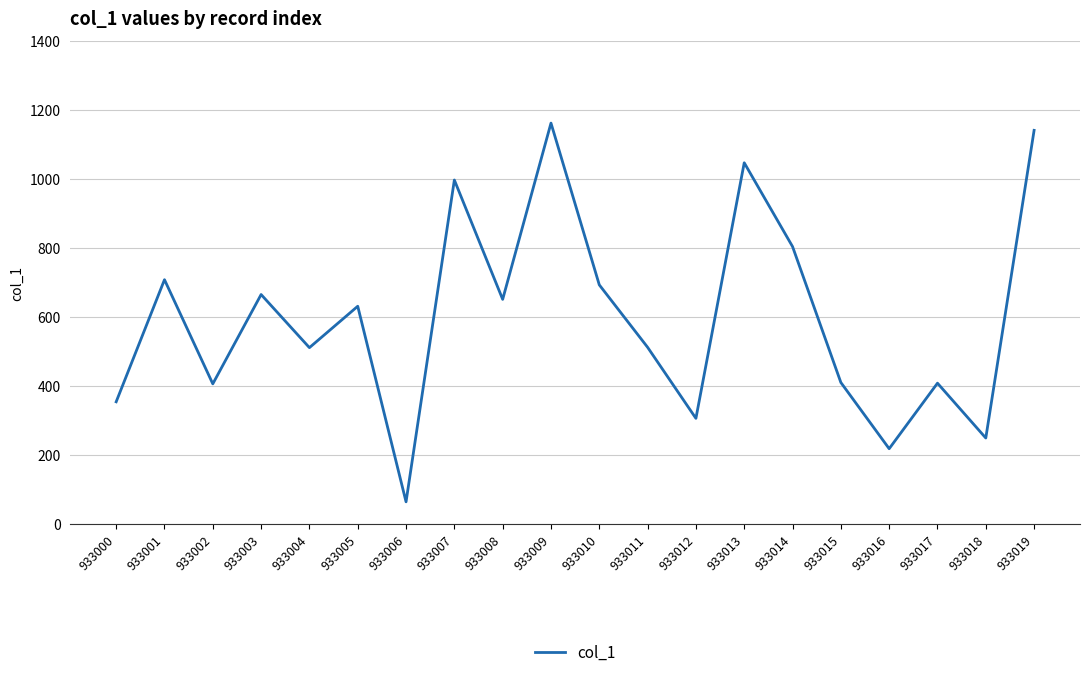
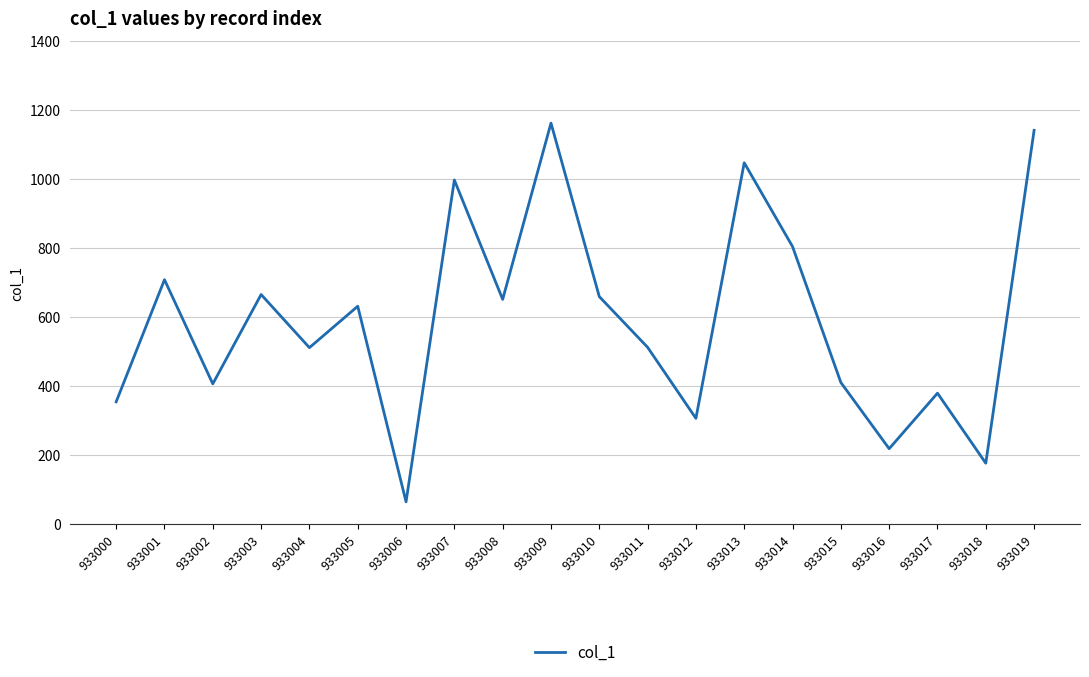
933010: 690 -> 660
933017: 410 -> 380
933018: 250 -> 180
